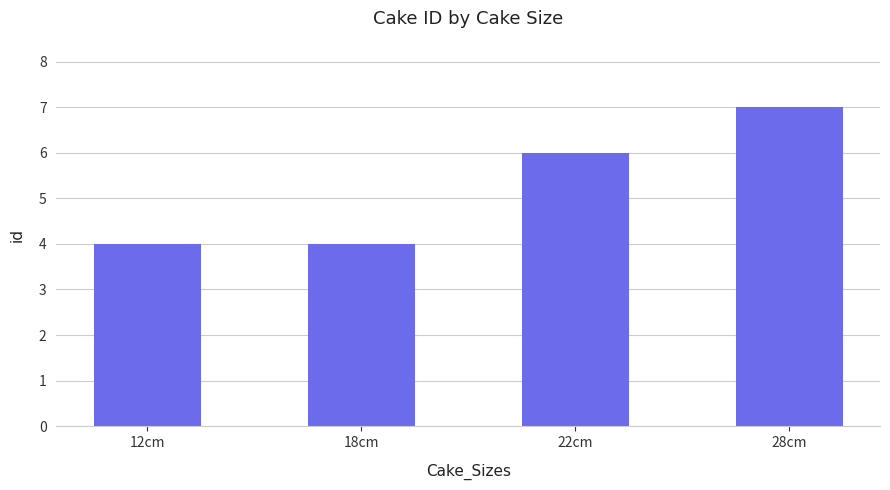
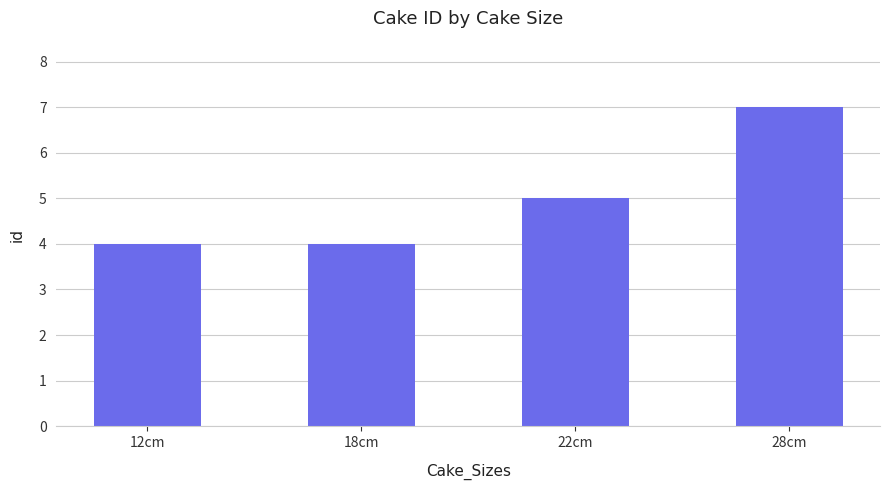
22cm: 6 -> 5
